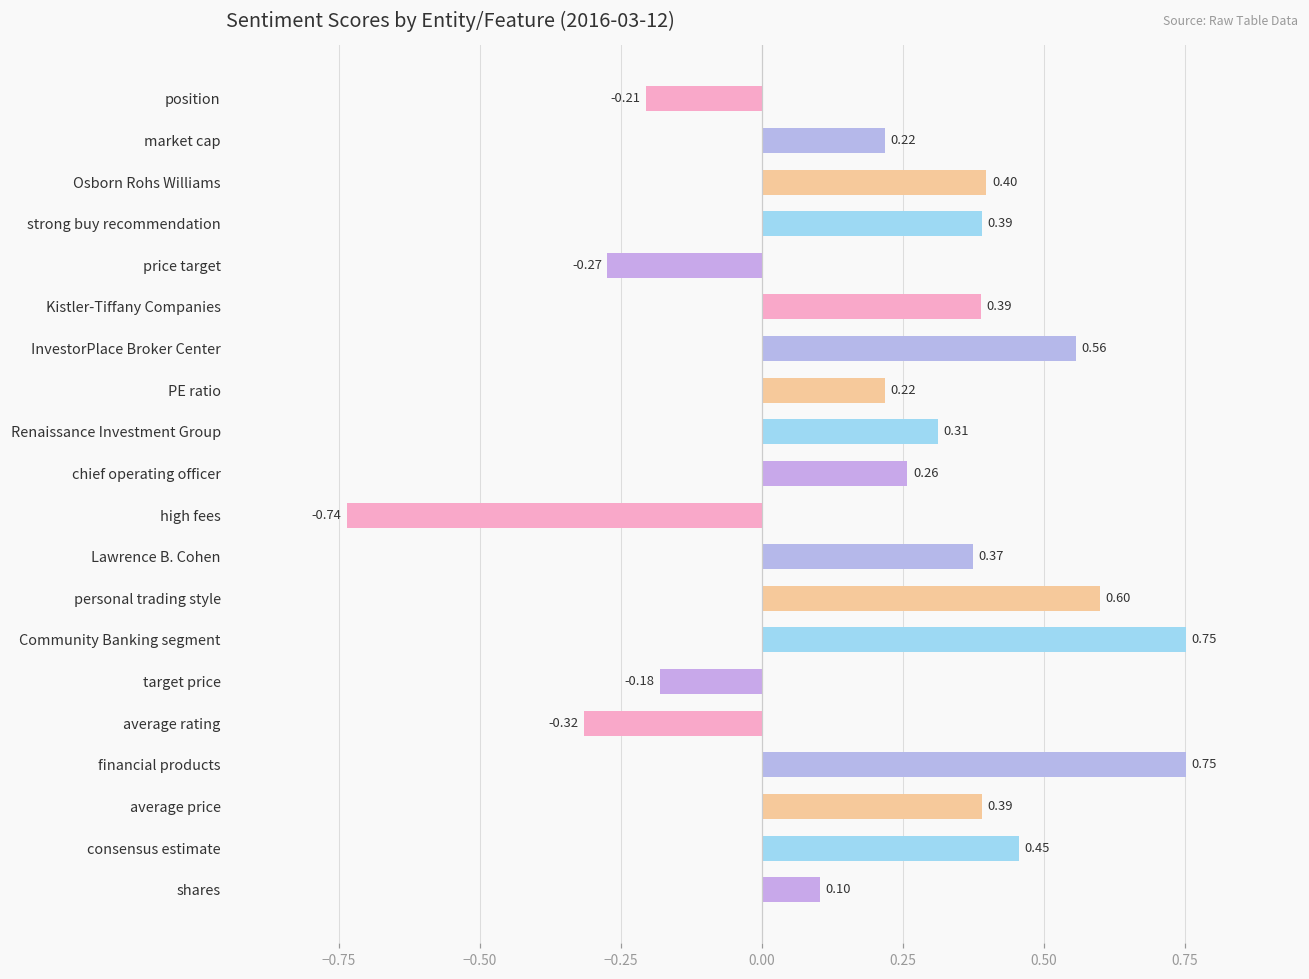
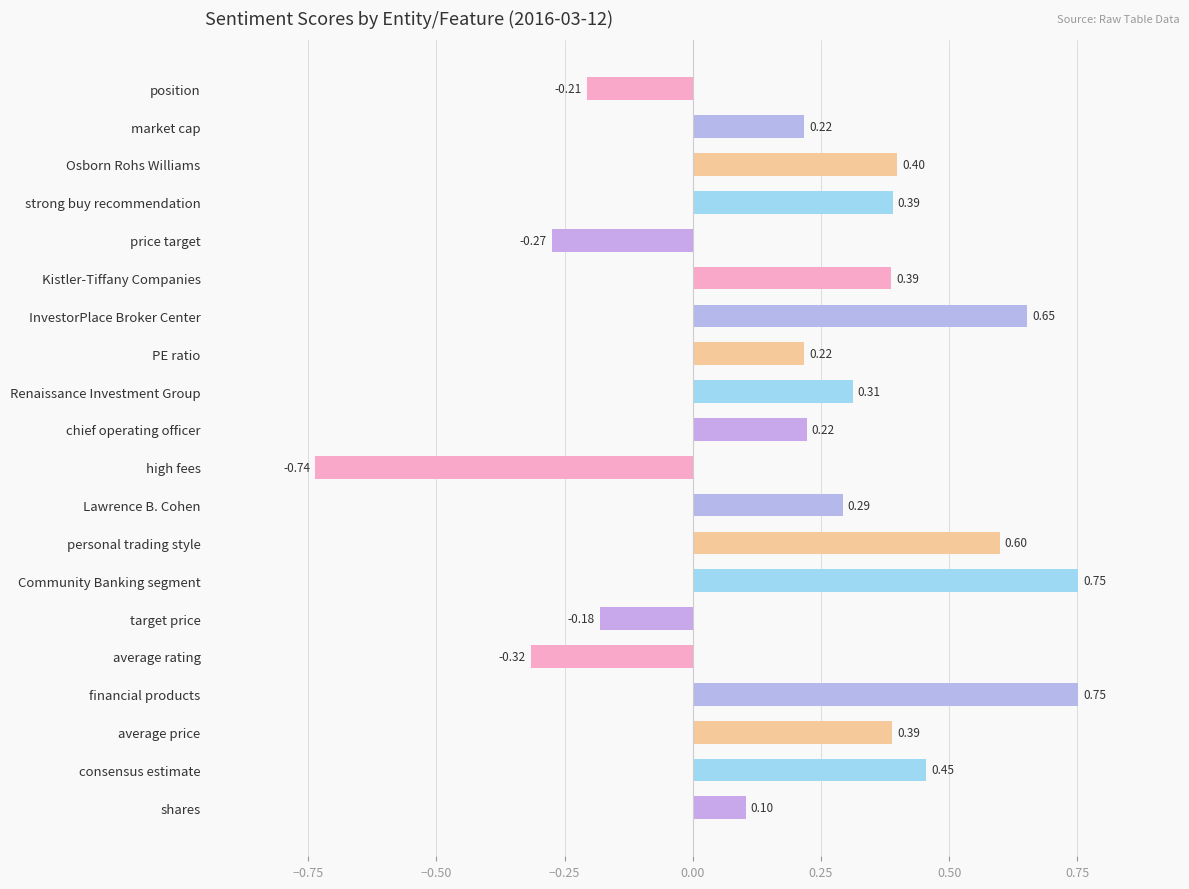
InvestorPlace Broker Center: 0.56 -> 0.65
chief operating officer: 0.26 -> 0.22
Lawrence B. Cohen: 0.37 -> 0.29
